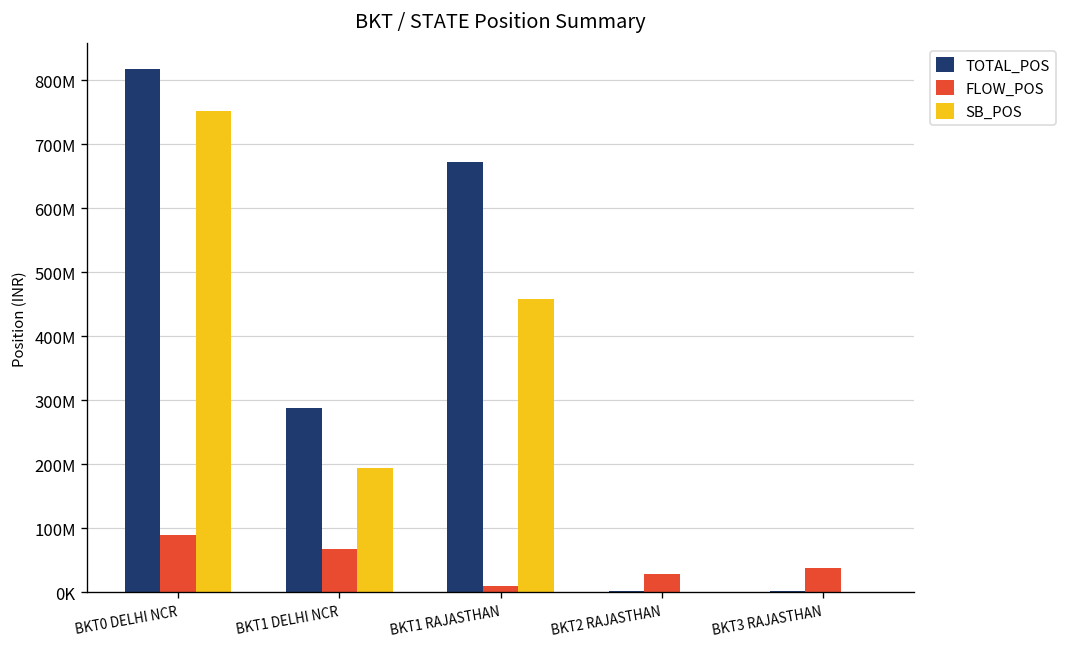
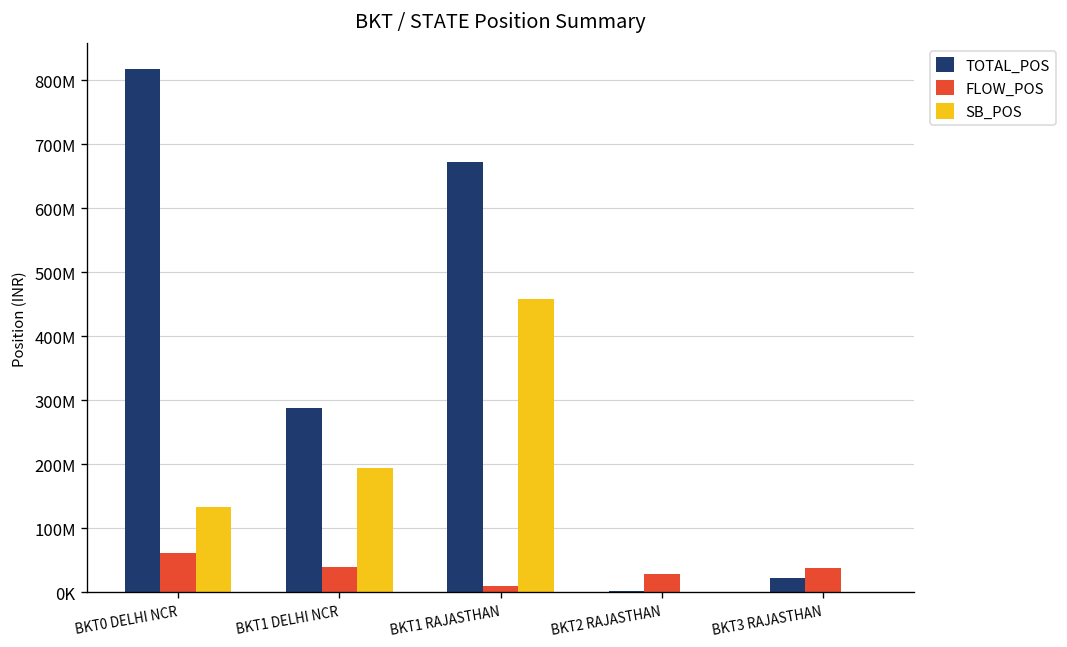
FLOW_POS, BKT0 DELHI NCR: 90000000 -> 60000000
SB_POS, BKT0 DELHI NCR: 750000000 -> 130000000
FLOW_POS, BKT1 DELHI NCR: 70000000 -> 40000000
TOTAL_POS, BKT3 RAJASTHAN: 0 -> 20000000
